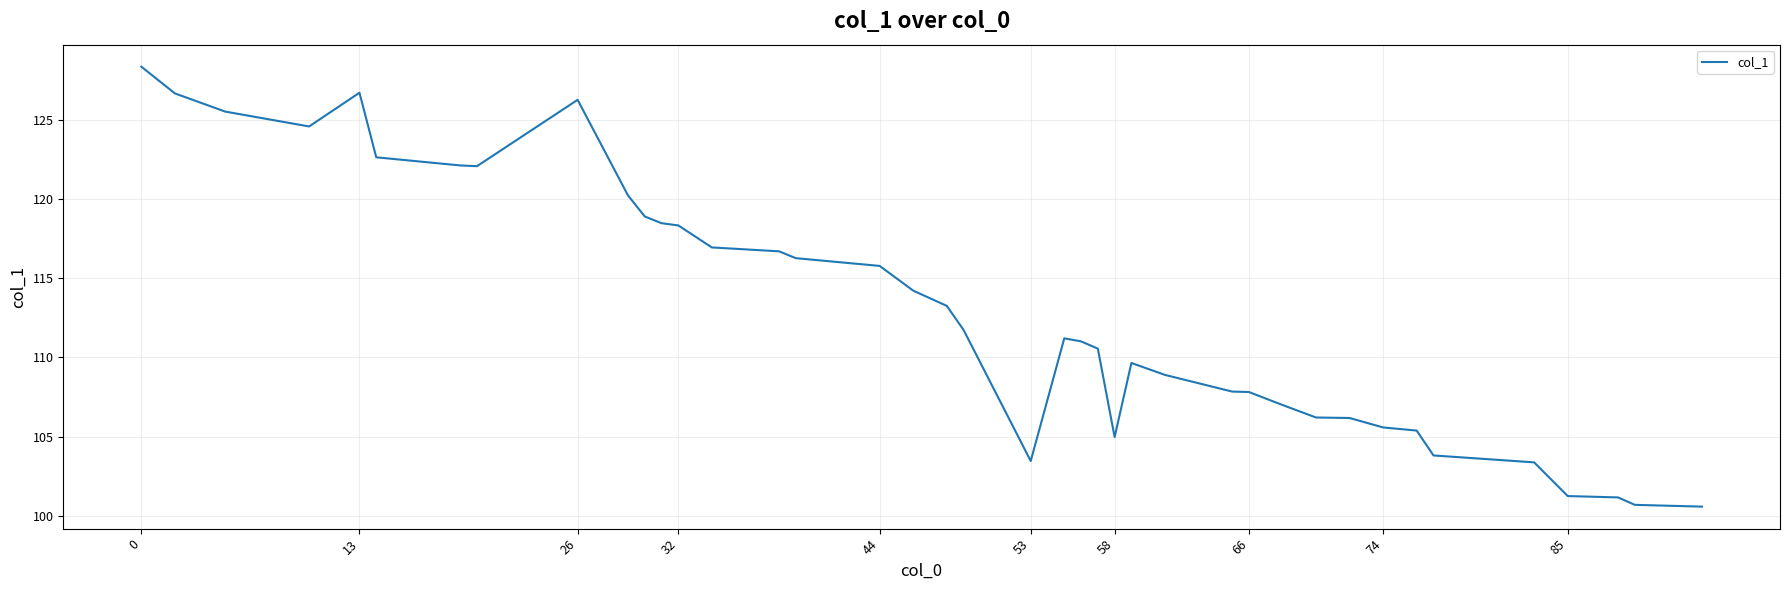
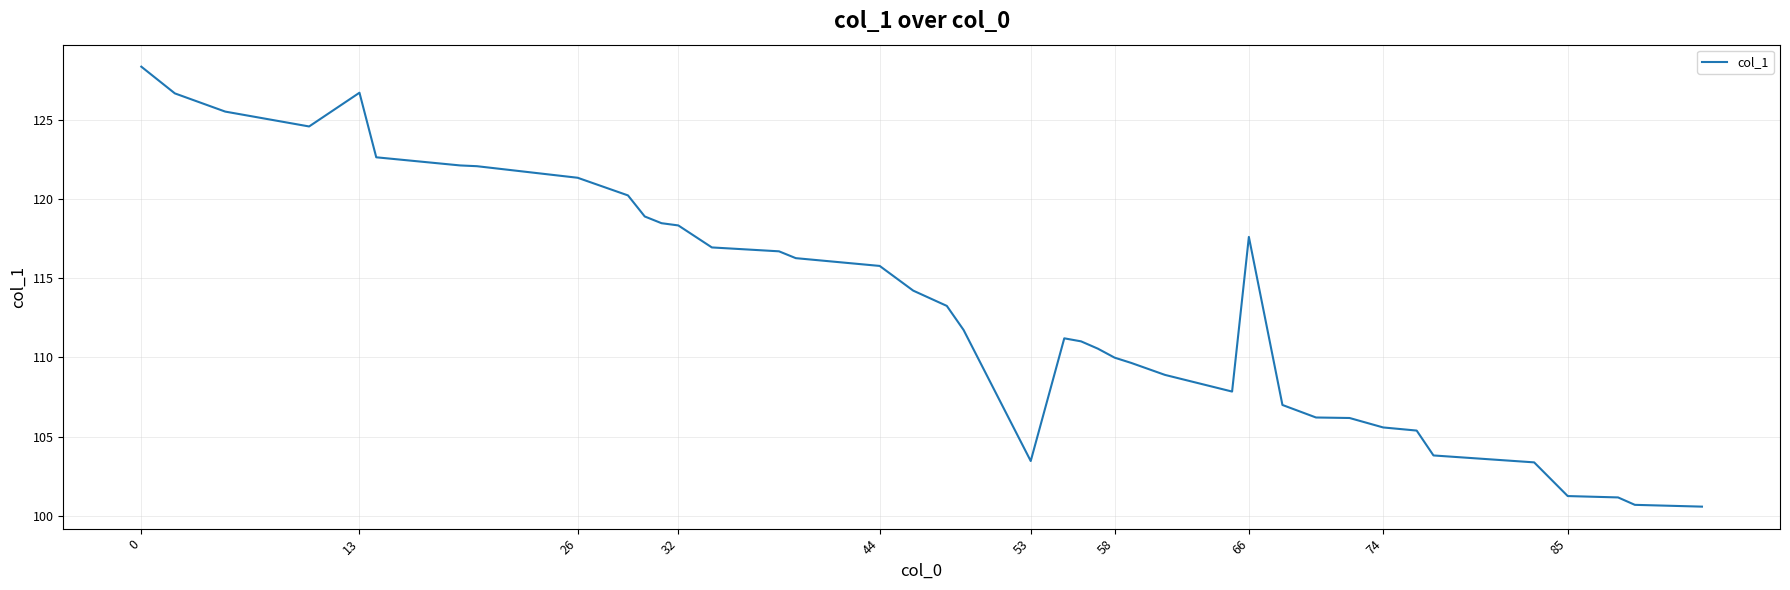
26: 126.3 -> 121.3
58: 105.0 -> 110.0
66: 107.8 -> 117.6
